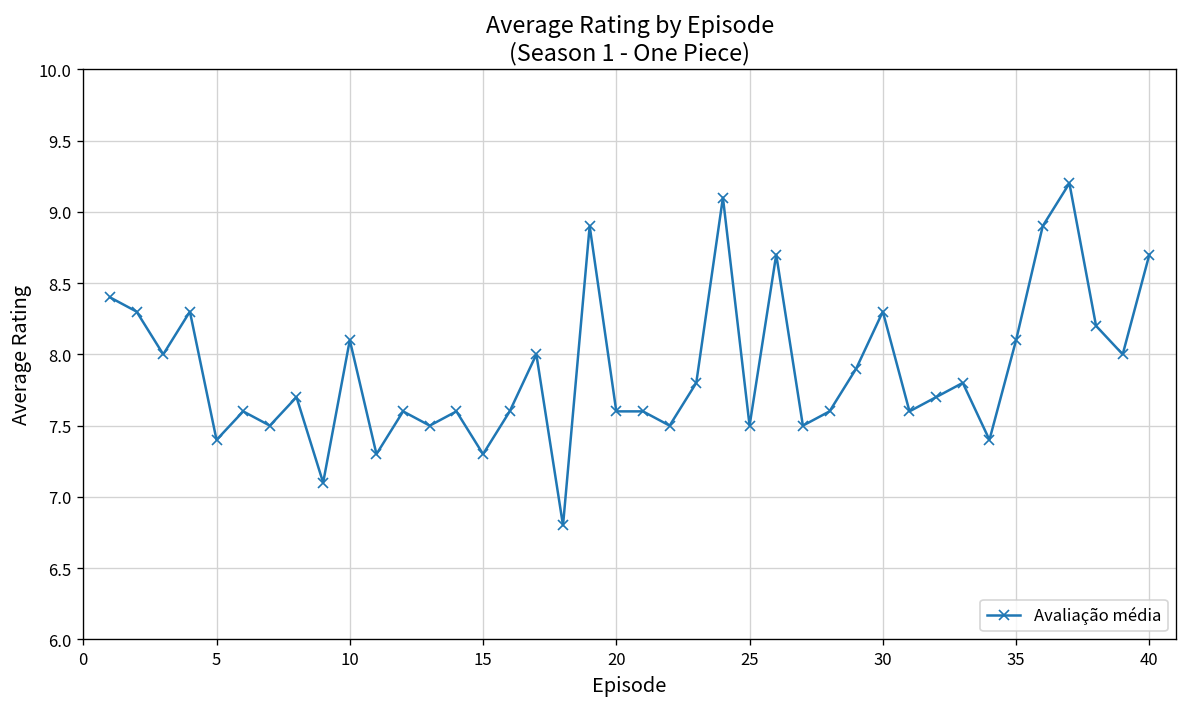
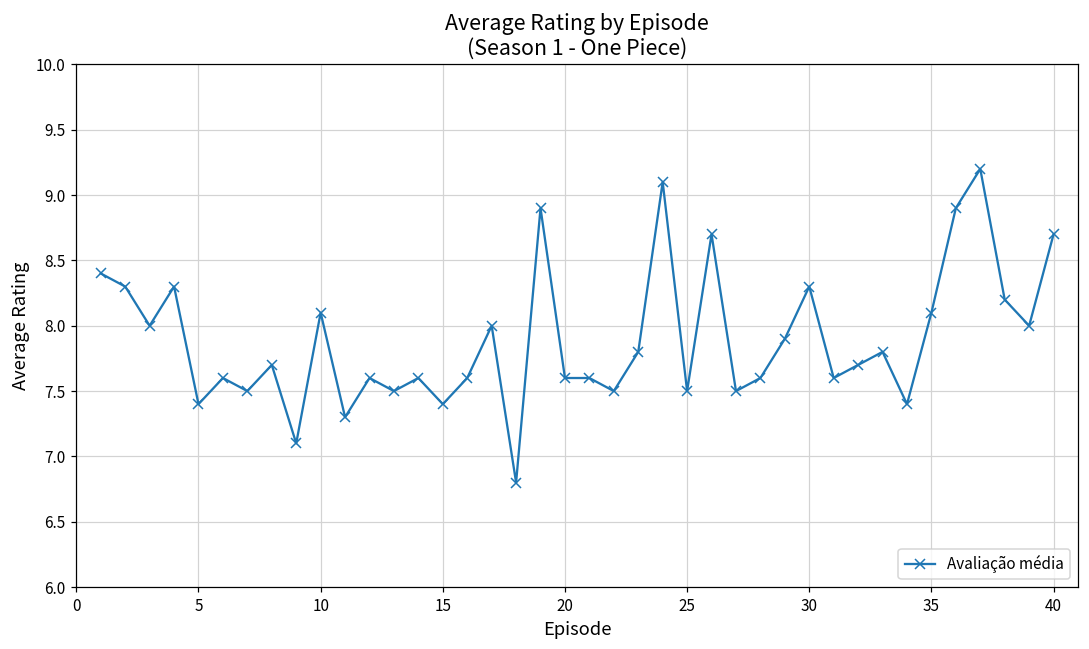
15: 7.3 -> 7.4
